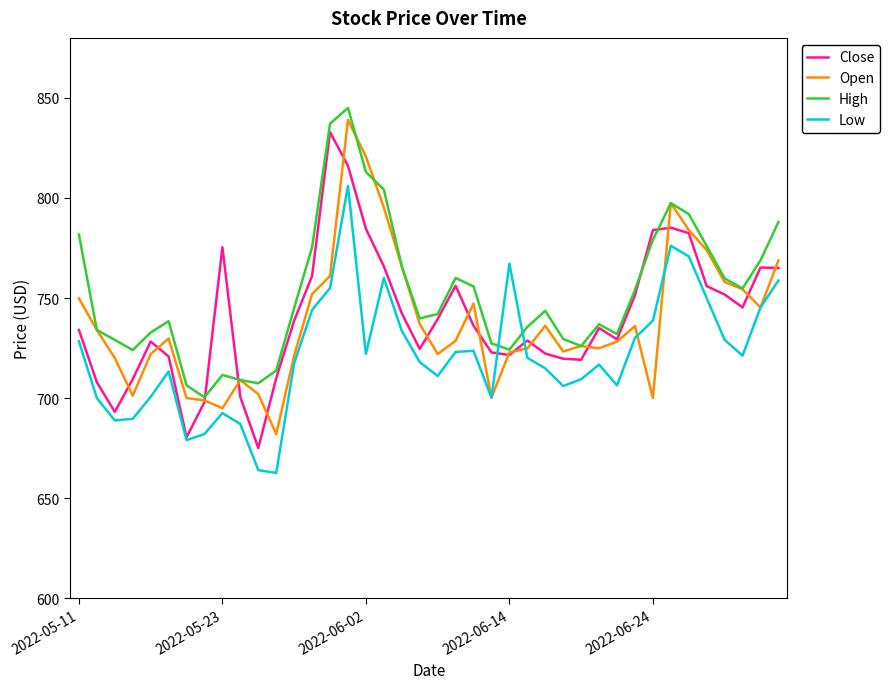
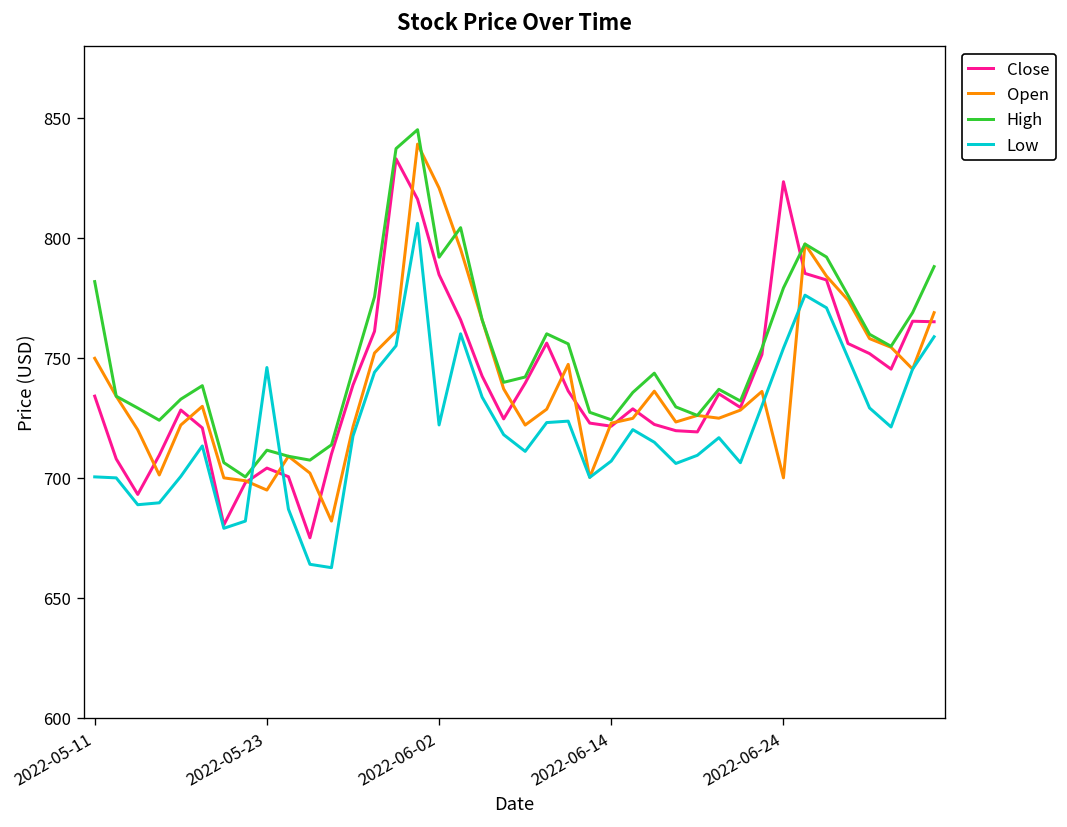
Low, 2022-05-11: 728 -> 700
Close, 2022-05-23: 775 -> 704
Low, 2022-05-23: 692 -> 746
High, 2022-06-02: 813 -> 792
Low, 2022-06-14: 767 -> 707
Close, 2022-06-24: 784 -> 823
Low, 2022-06-24: 739 -> 754
